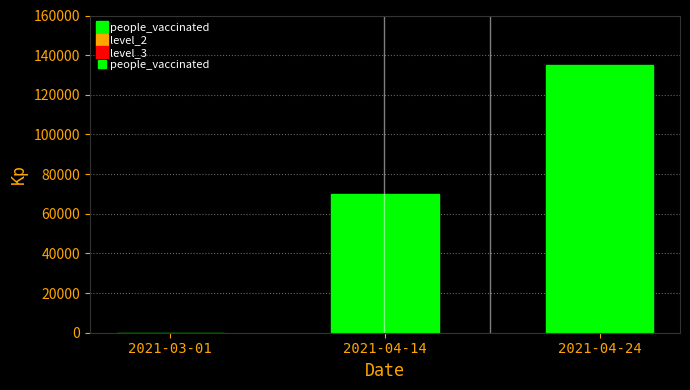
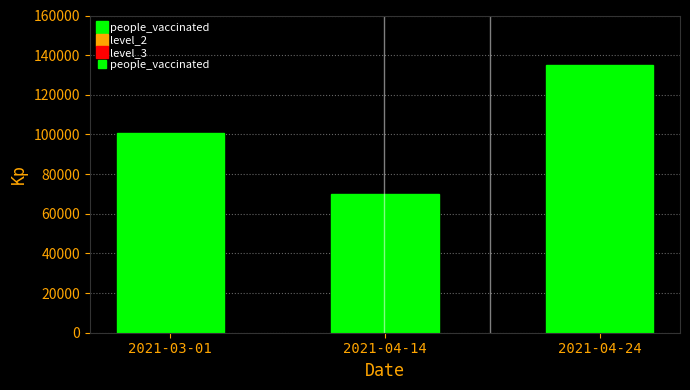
2021-03-01: 0 -> 101000
